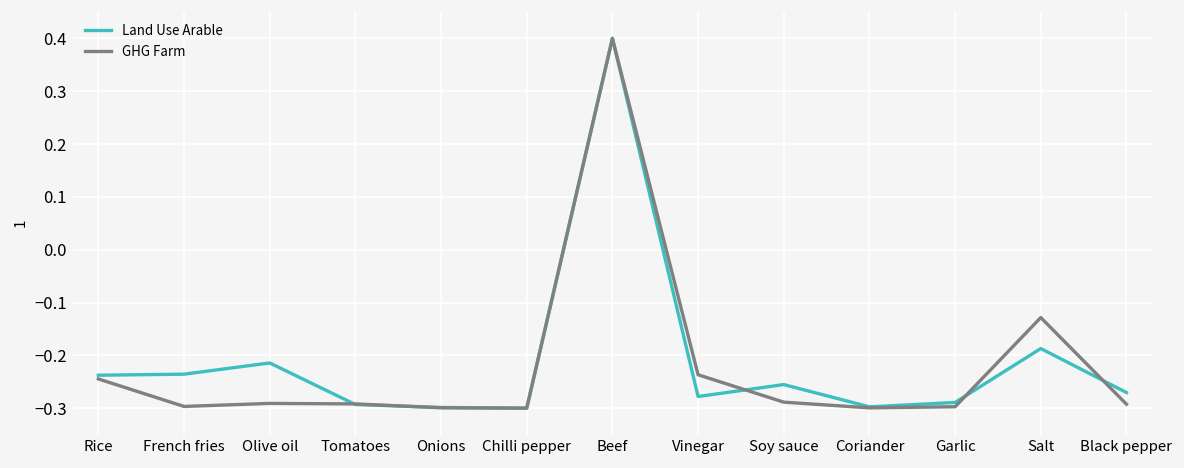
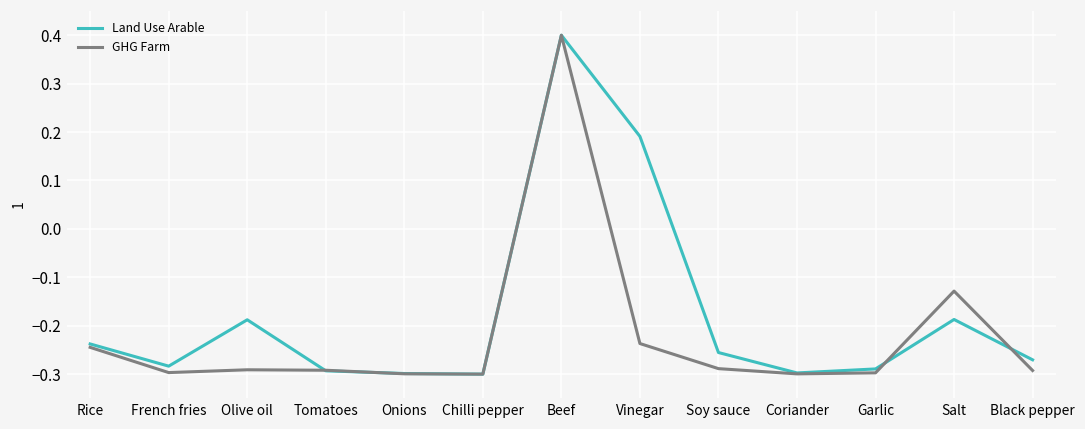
Land Use Arable, French fries: -0.24 -> -0.28
Land Use Arable, Olive oil: -0.21 -> -0.19
Land Use Arable, Vinegar: -0.28 -> 0.19
